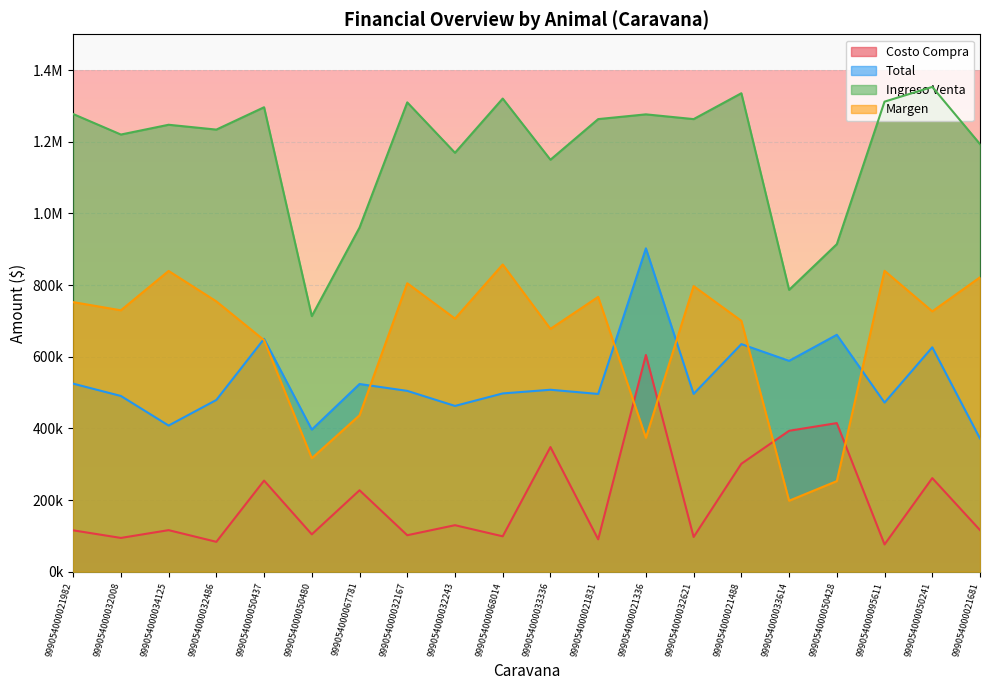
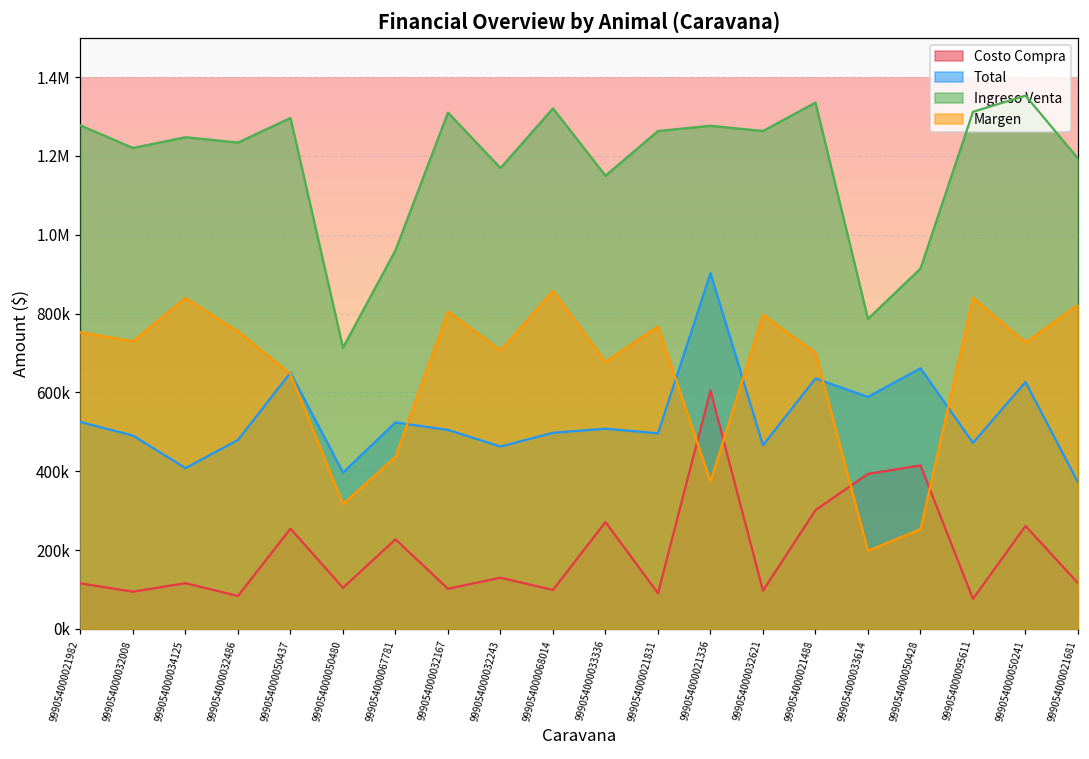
Costo Compra, 999054000033336: 350000 -> 270000
Total, 999054000032621: 500000 -> 470000
